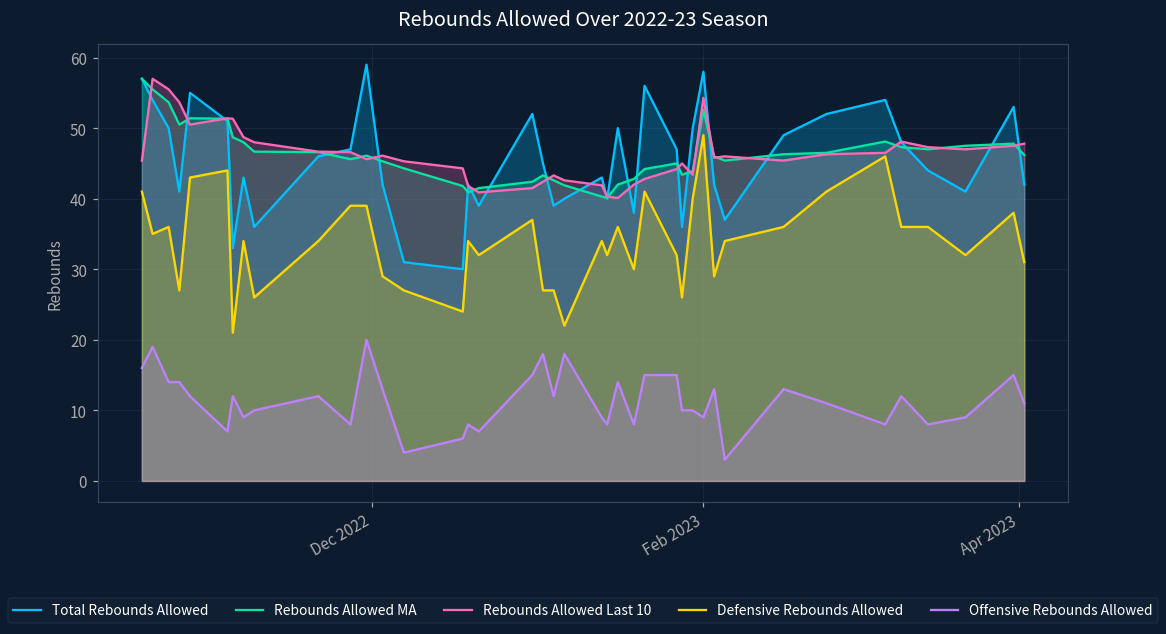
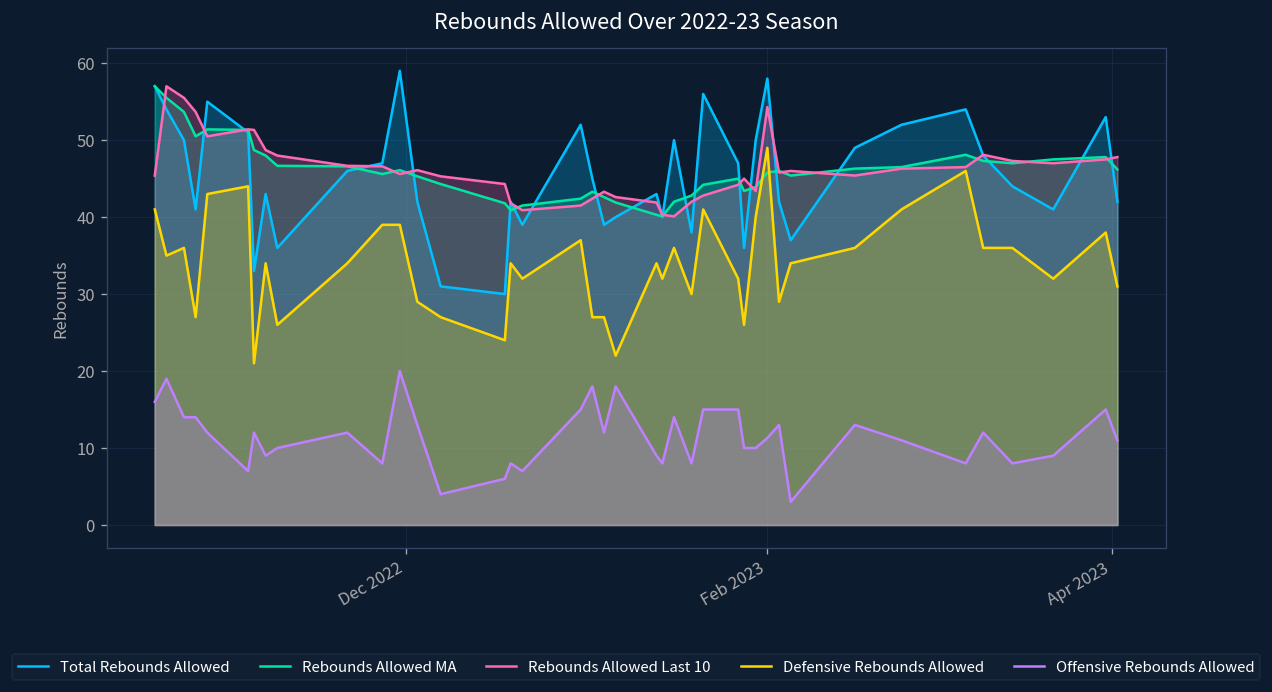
Rebounds Allowed MA, Feb 2023: 53 -> 46
Offensive Rebounds Allowed, Feb 2023: 9 -> 11
